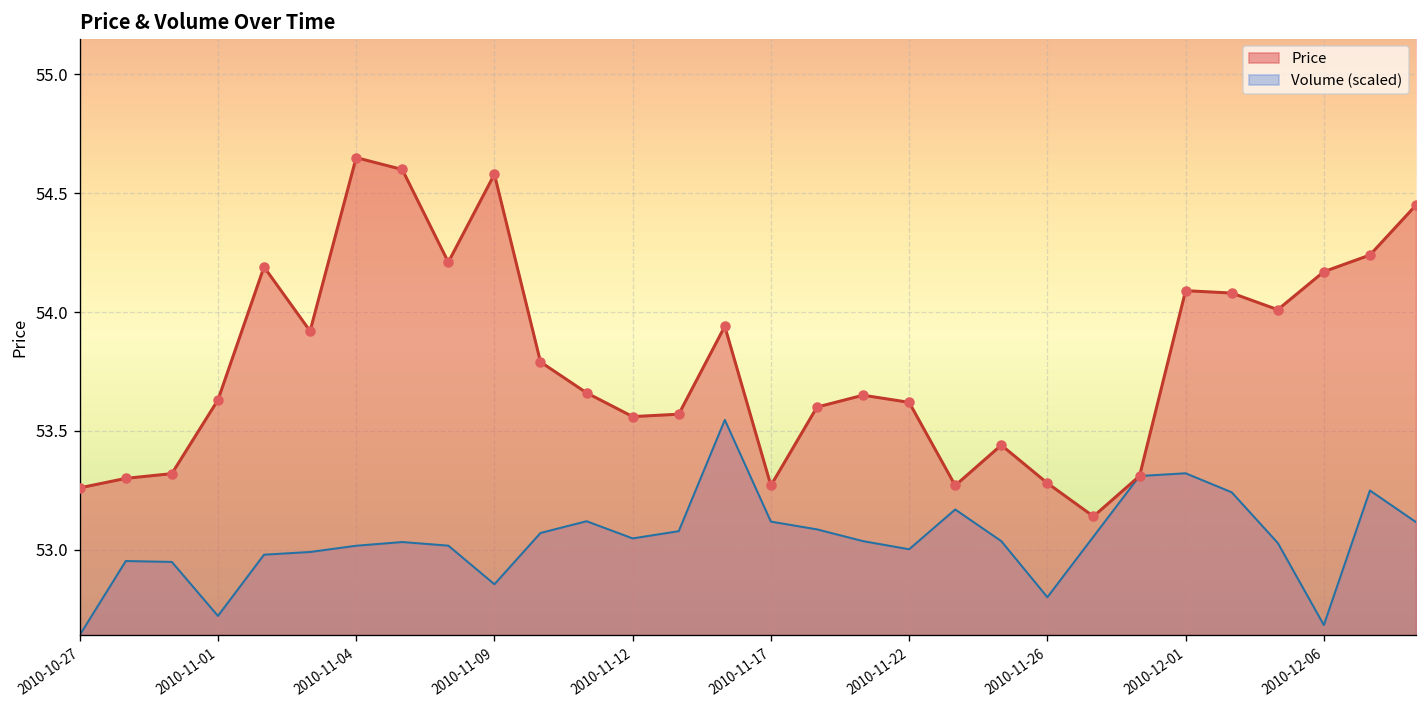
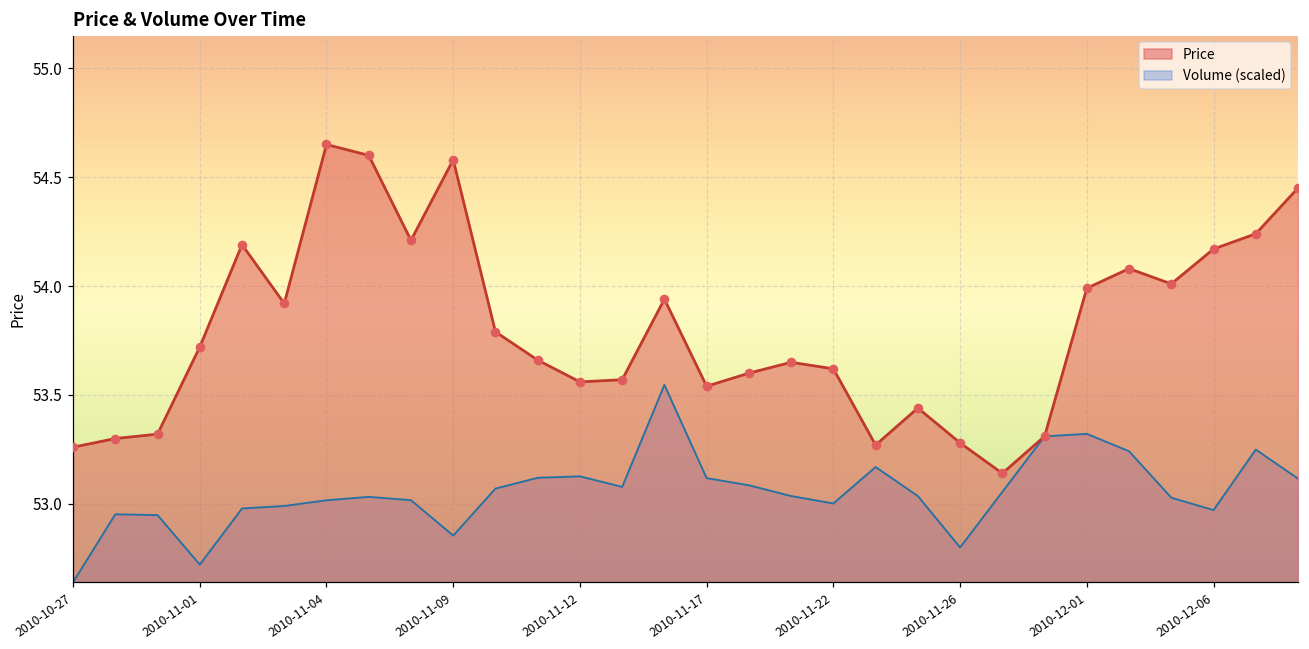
Price, 2010-11-01: 53.63 -> 53.72
Volume (scaled), 2010-11-12: 53.05 -> 53.13
Price, 2010-11-17: 53.27 -> 53.54
Price, 2010-12-01: 54.09 -> 53.99
Volume (scaled), 2010-12-06: 52.68 -> 52.97
